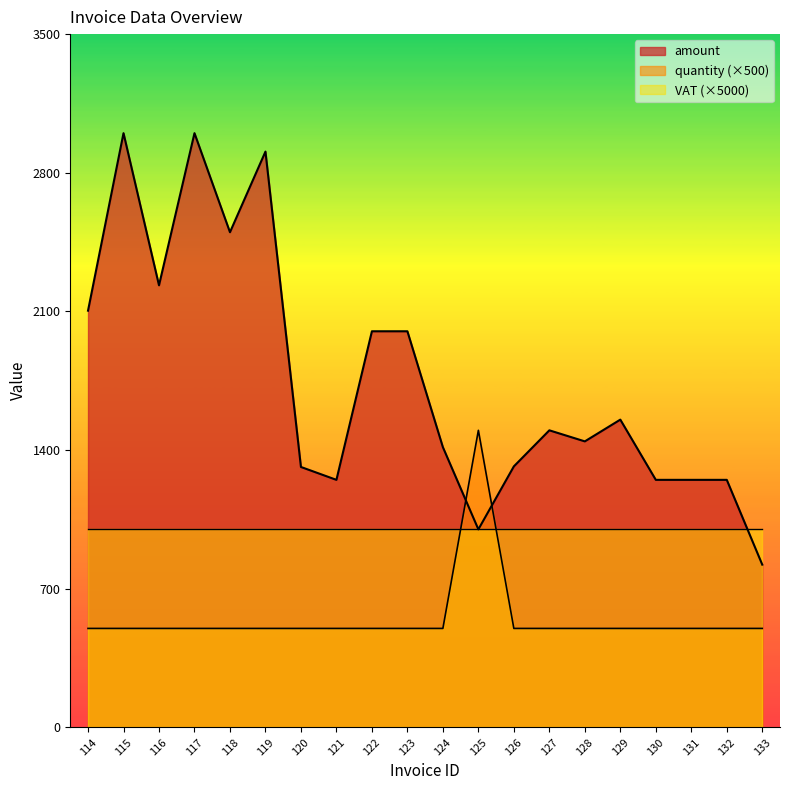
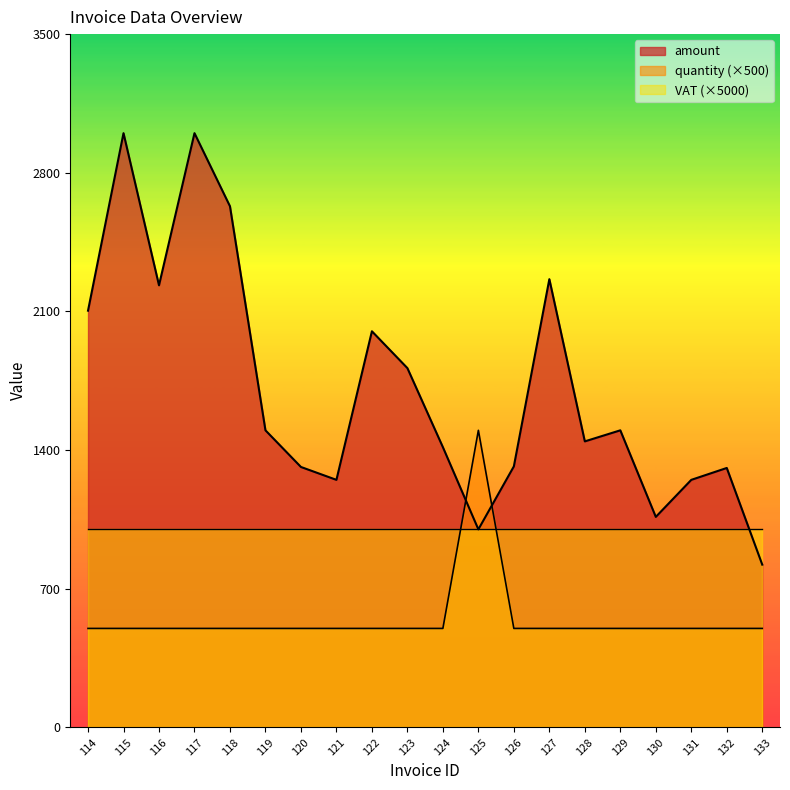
amount, 118: 2500 -> 2630
amount, 119: 2910 -> 1500
amount, 123: 2000 -> 1810
amount, 127: 1500 -> 2260
amount, 129: 1550 -> 1500
amount, 130: 1250 -> 1060
amount, 132: 1250 -> 1310
